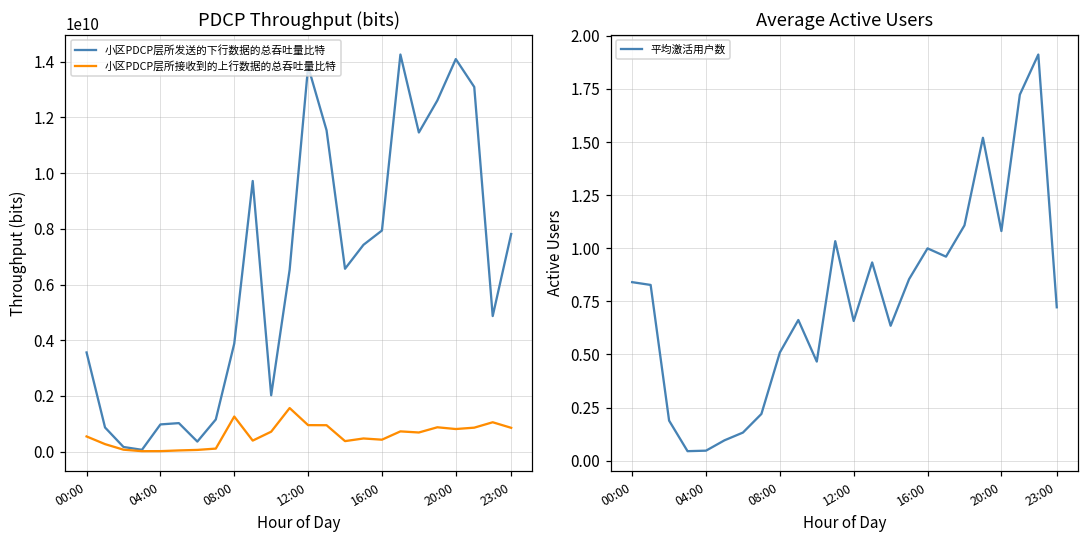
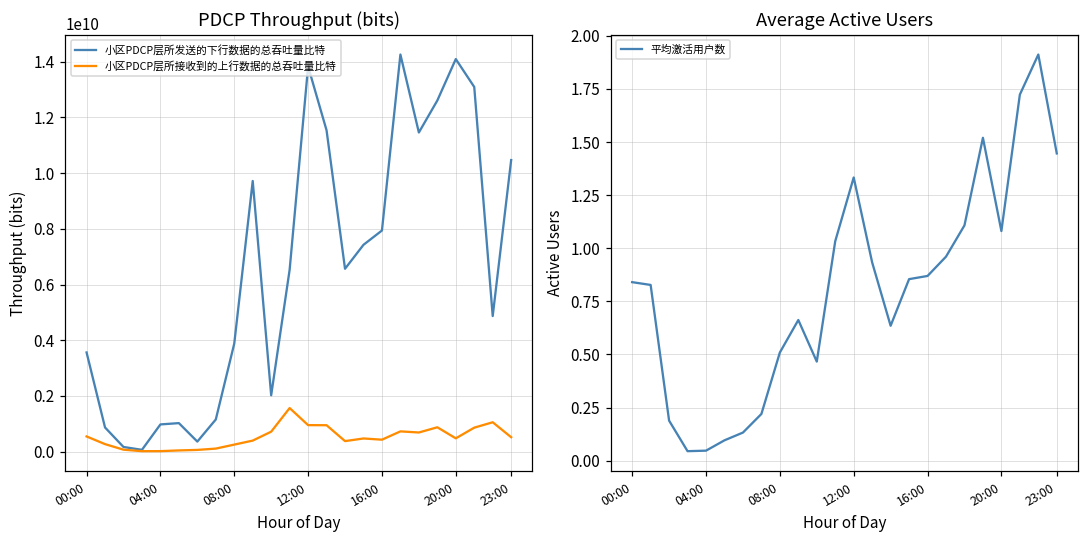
PDCP Throughput (bits), 小区PDCP层所接收到的上行数据的总吞吐量比特, 08:00: 1300000000 -> 300000000
PDCP Throughput (bits), 小区PDCP层所接收到的上行数据的总吞吐量比特, 20:00: 800000000 -> 500000000
PDCP Throughput (bits), 小区PDCP层所发送的下行数据的总吞吐量比特, 23:00: 7800000000 -> 10500000000
PDCP Throughput (bits), 小区PDCP层所接收到的上行数据的总吞吐量比特, 23:00: 900000000 -> 500000000
Average Active Users, 12:00: 0.66 -> 1.33
Average Active Users, 16:00: 1.00 -> 0.87
Average Active Users, 23:00: 0.72 -> 1.45
